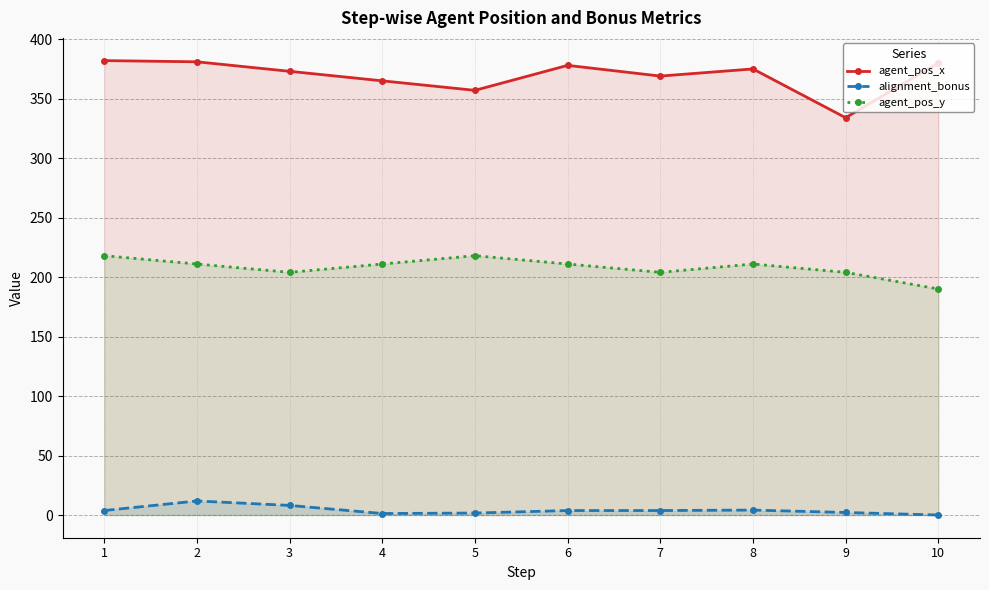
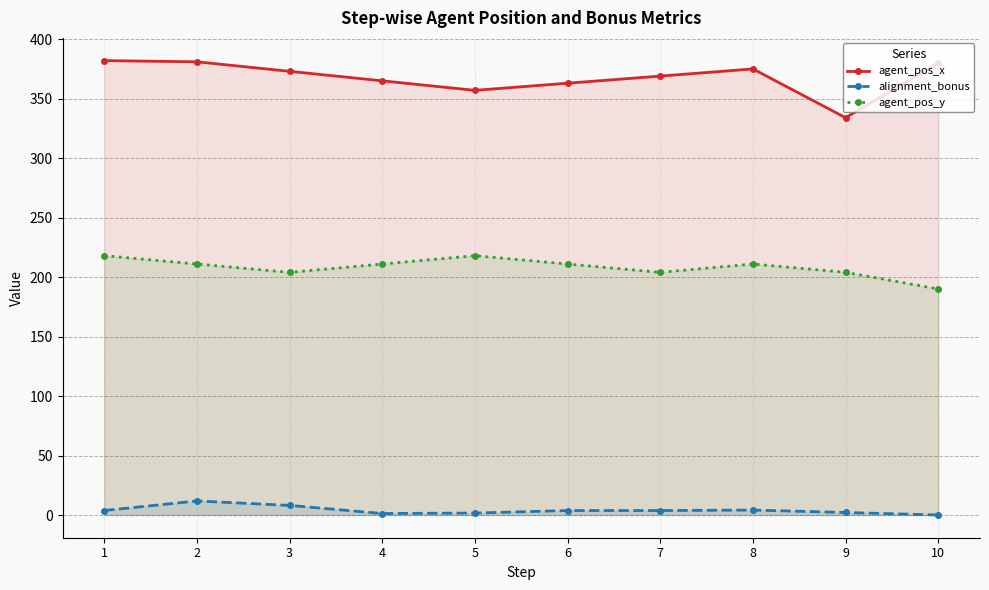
agent_pos_x, 6: 378 -> 363
